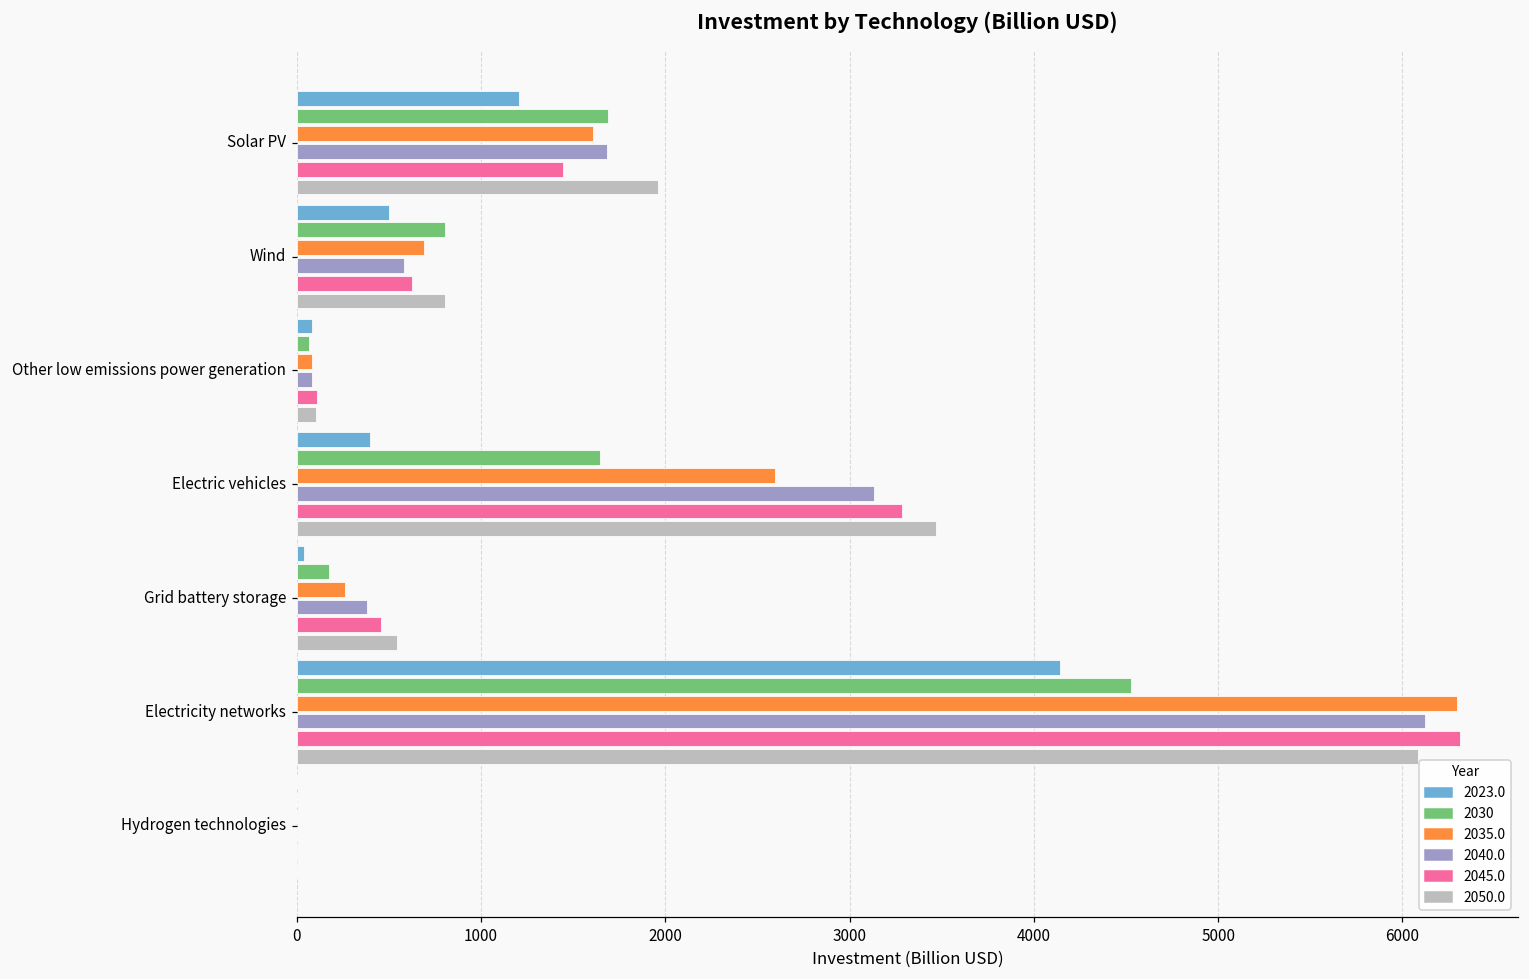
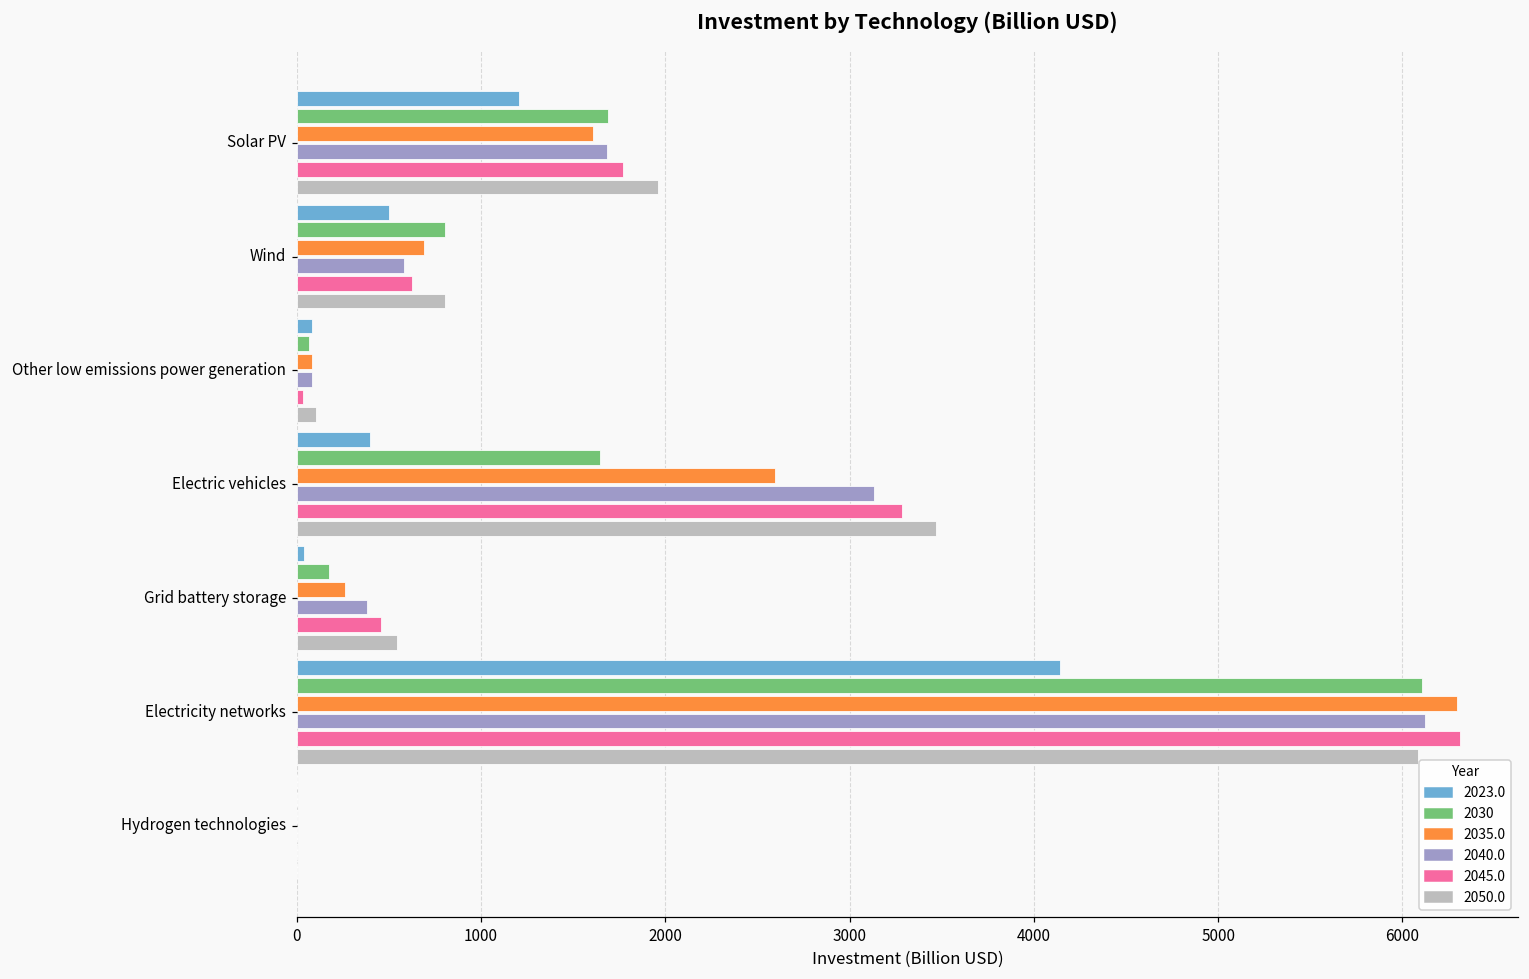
2045.0, Solar PV: 1450 -> 1770
2045.0, Other low emissions power generation: 110 -> 40
2030, Electricity networks: 4530 -> 6100
